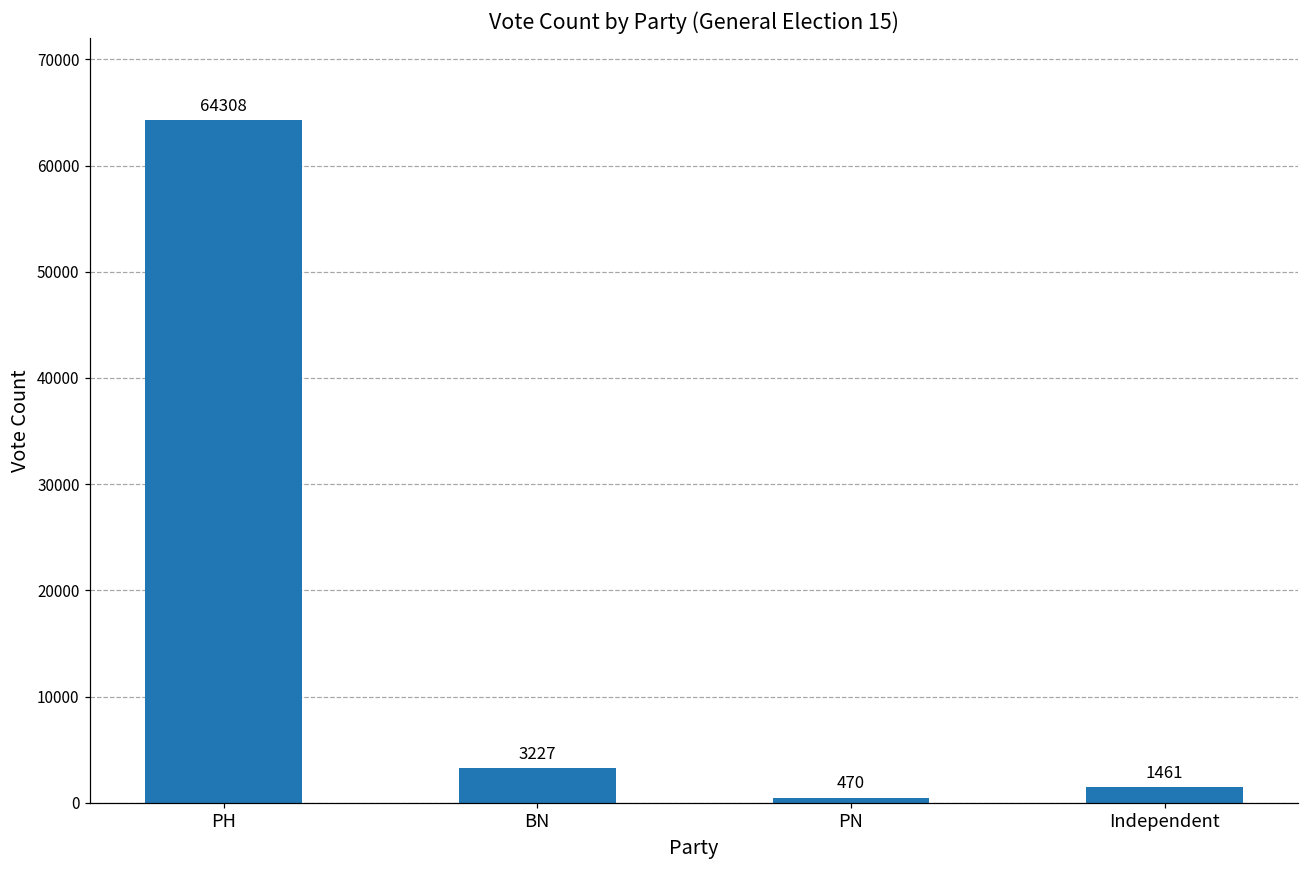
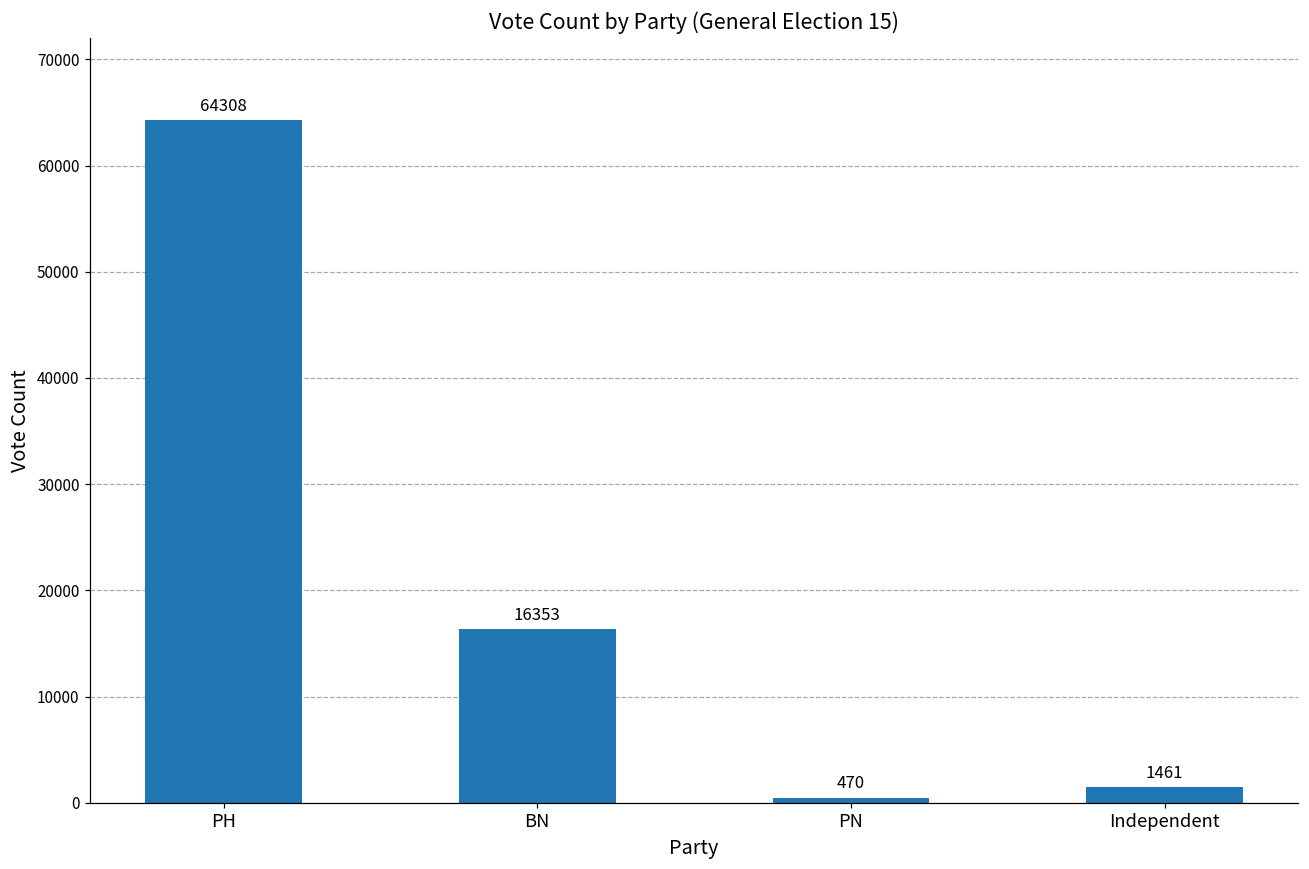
BN: 3227 -> 16353
